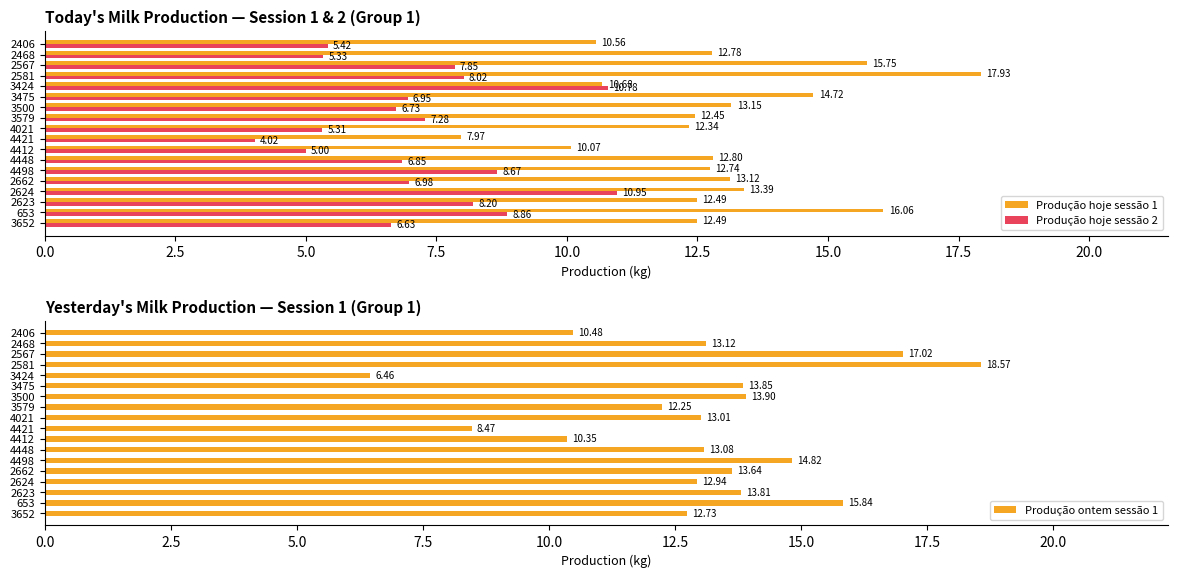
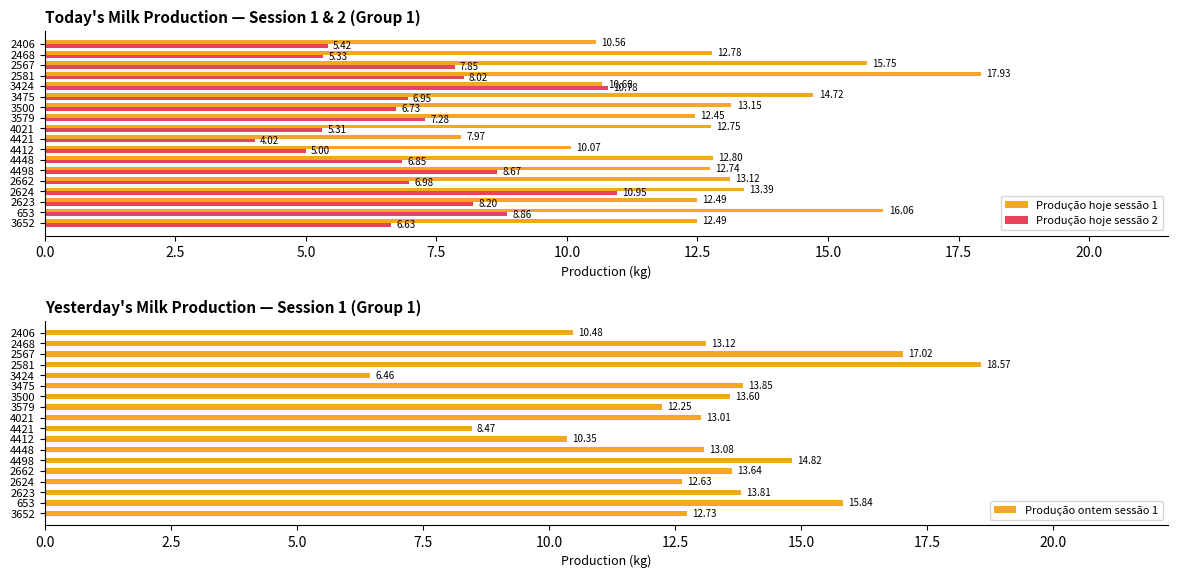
Today's Milk Production — Session 1 & 2 (Group 1), Produção hoje sessão 1, 4021: 12.34 -> 12.75
Yesterday's Milk Production — Session 1 (Group 1), 3500: 13.90 -> 13.60
Yesterday's Milk Production — Session 1 (Group 1), 2624: 12.94 -> 12.63
